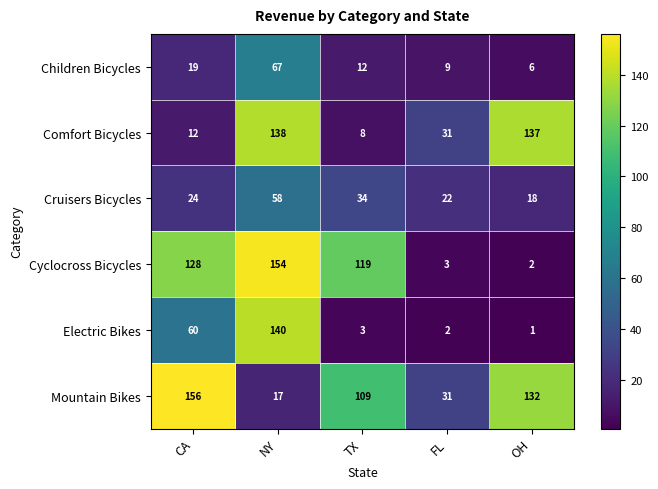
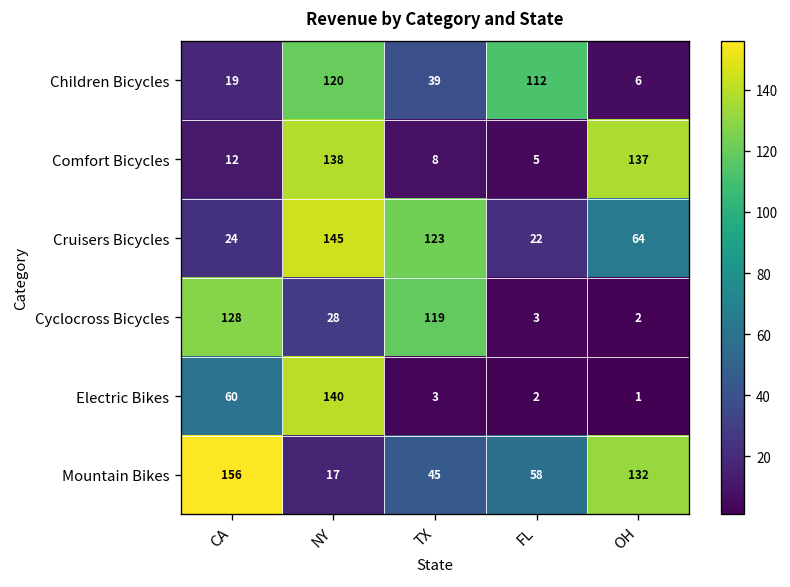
Children Bicycles, NY: 67 -> 120
Children Bicycles, TX: 12 -> 39
Children Bicycles, FL: 9 -> 112
Comfort Bicycles, FL: 31 -> 5
Cruisers Bicycles, NY: 58 -> 145
Cruisers Bicycles, TX: 34 -> 123
Cruisers Bicycles, OH: 18 -> 64
Cyclocross Bicycles, NY: 154 -> 28
Mountain Bikes, TX: 109 -> 45
Mountain Bikes, FL: 31 -> 58
